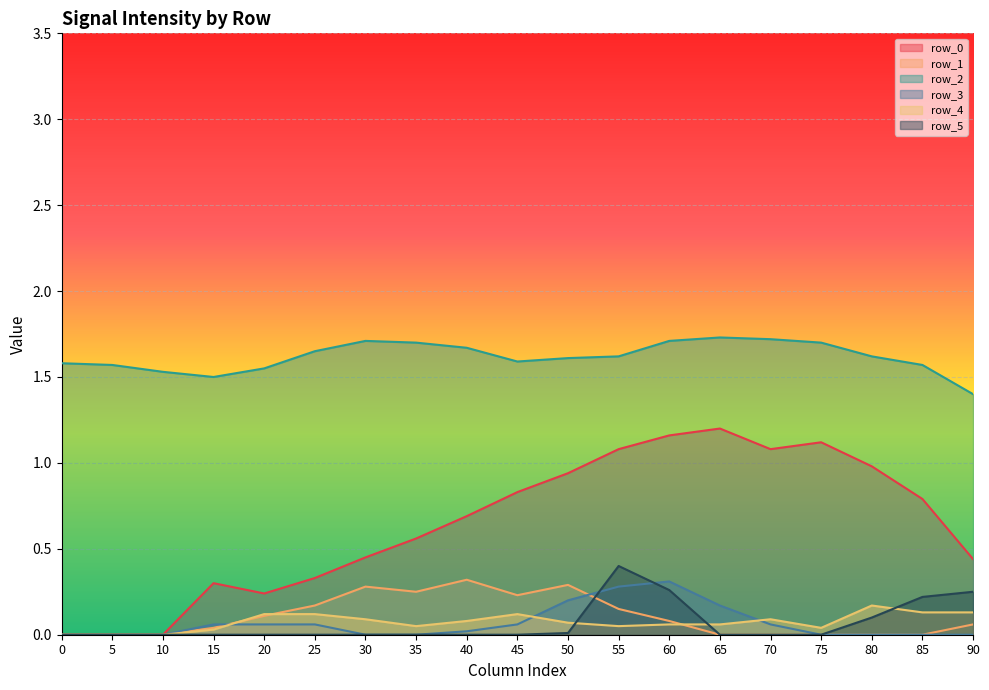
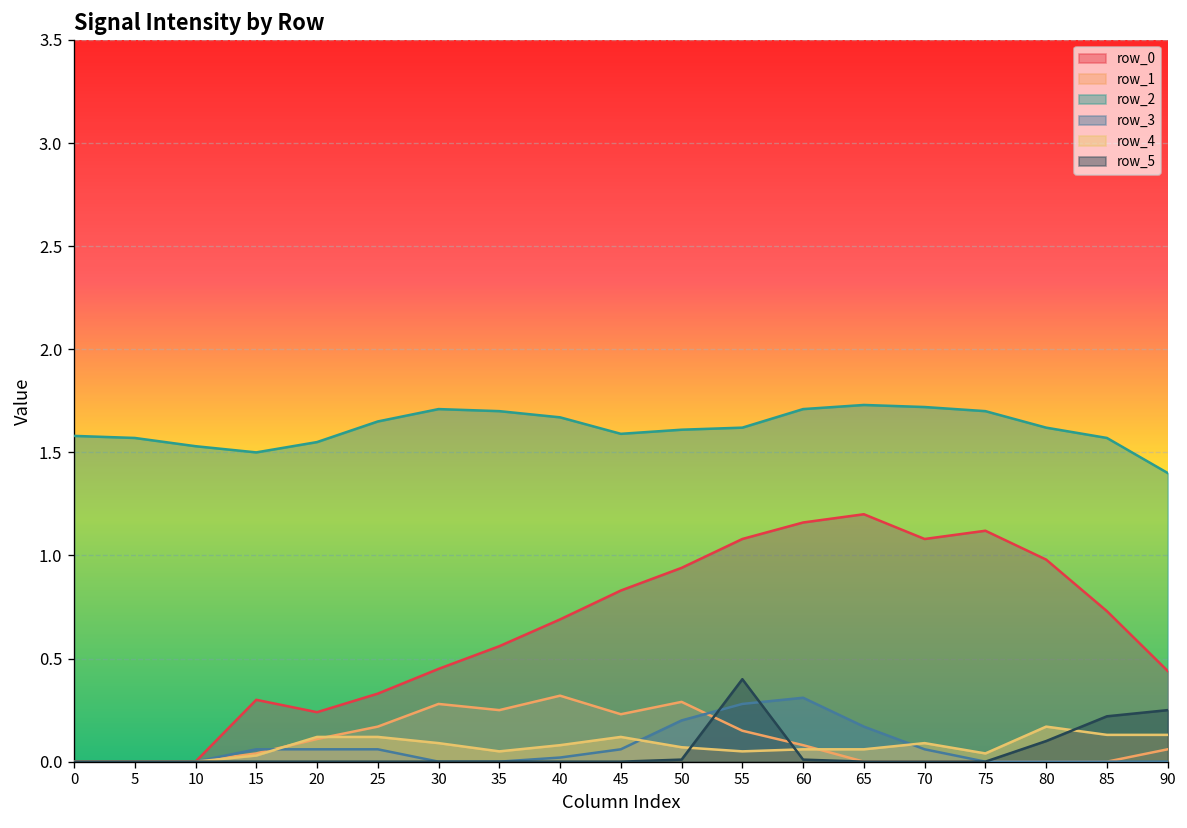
row_5, 60: 0.26 -> 0.01
row_0, 85: 0.79 -> 0.73
